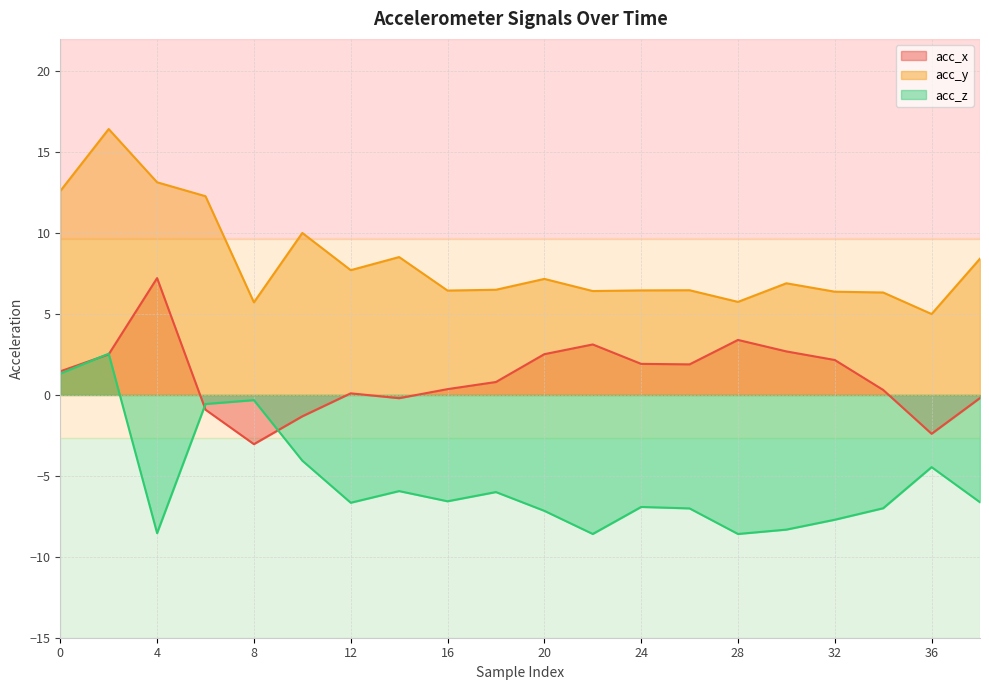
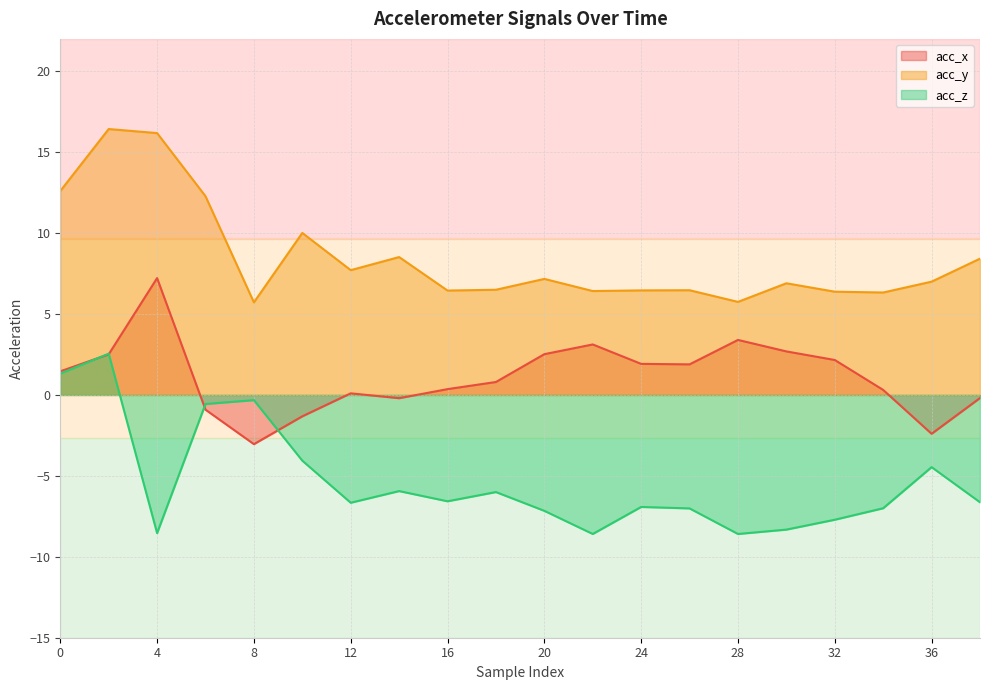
acc_y, 4: 13.1 -> 16.2
acc_y, 36: 5 -> 7
